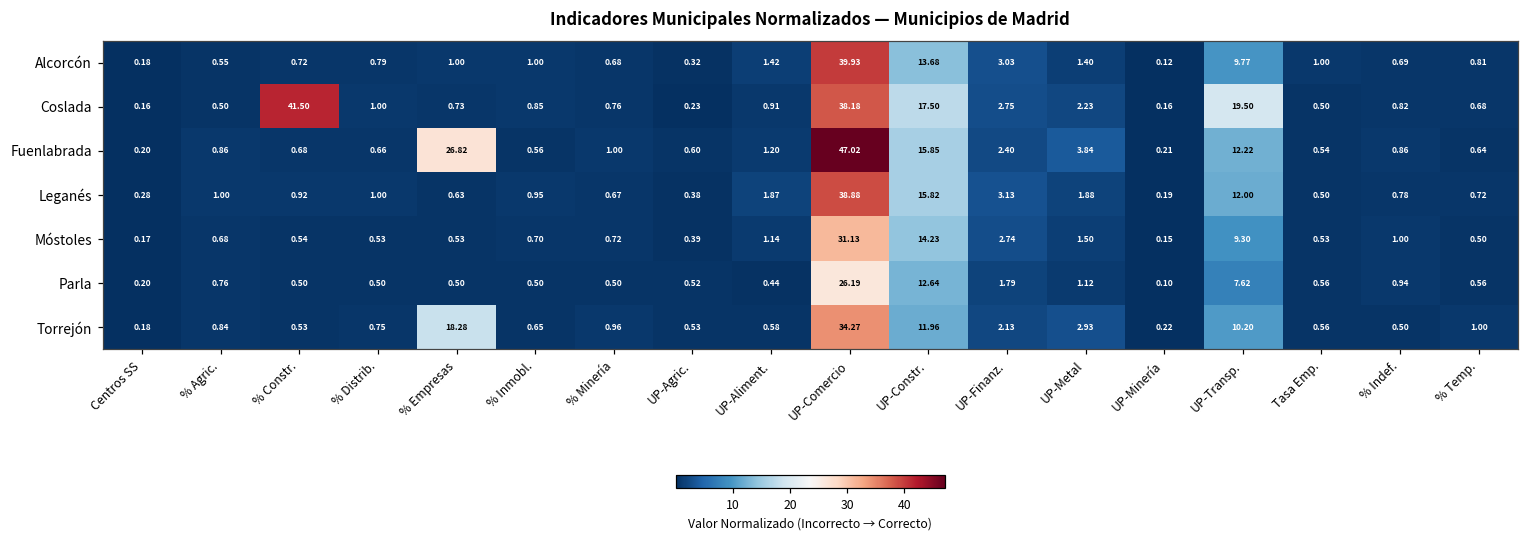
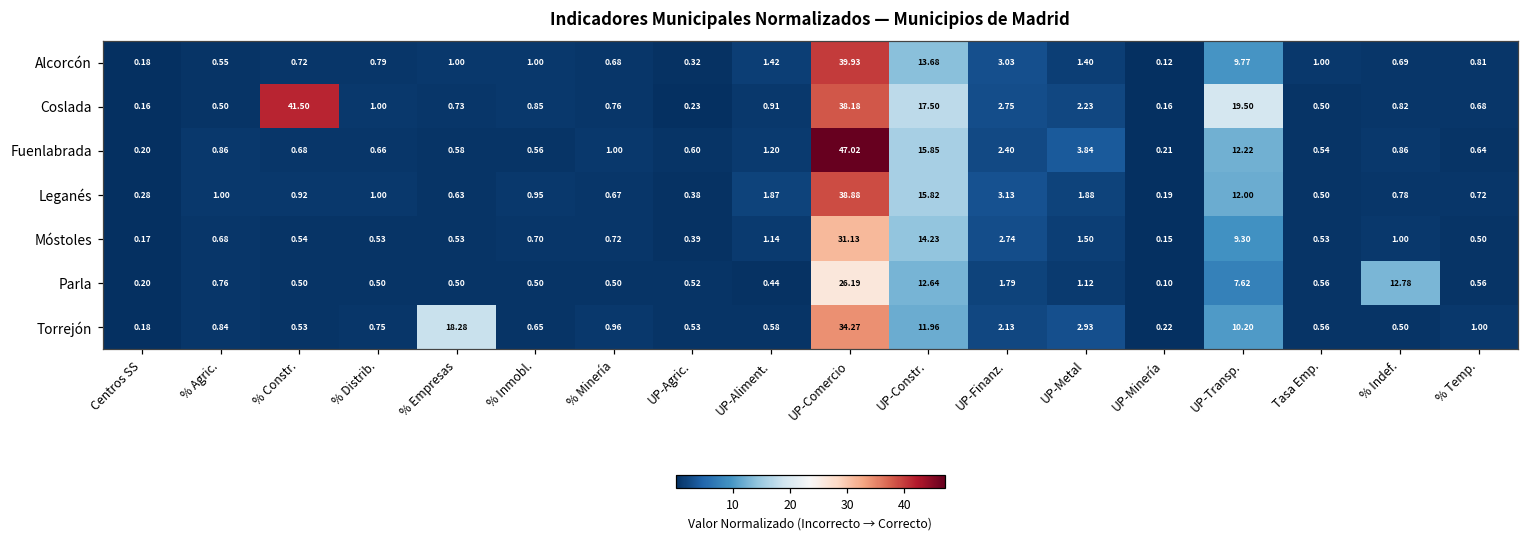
Fuenlabrada, % Empresas: 26.82 -> 0.58
Parla, % Indef.: 0.94 -> 12.78
